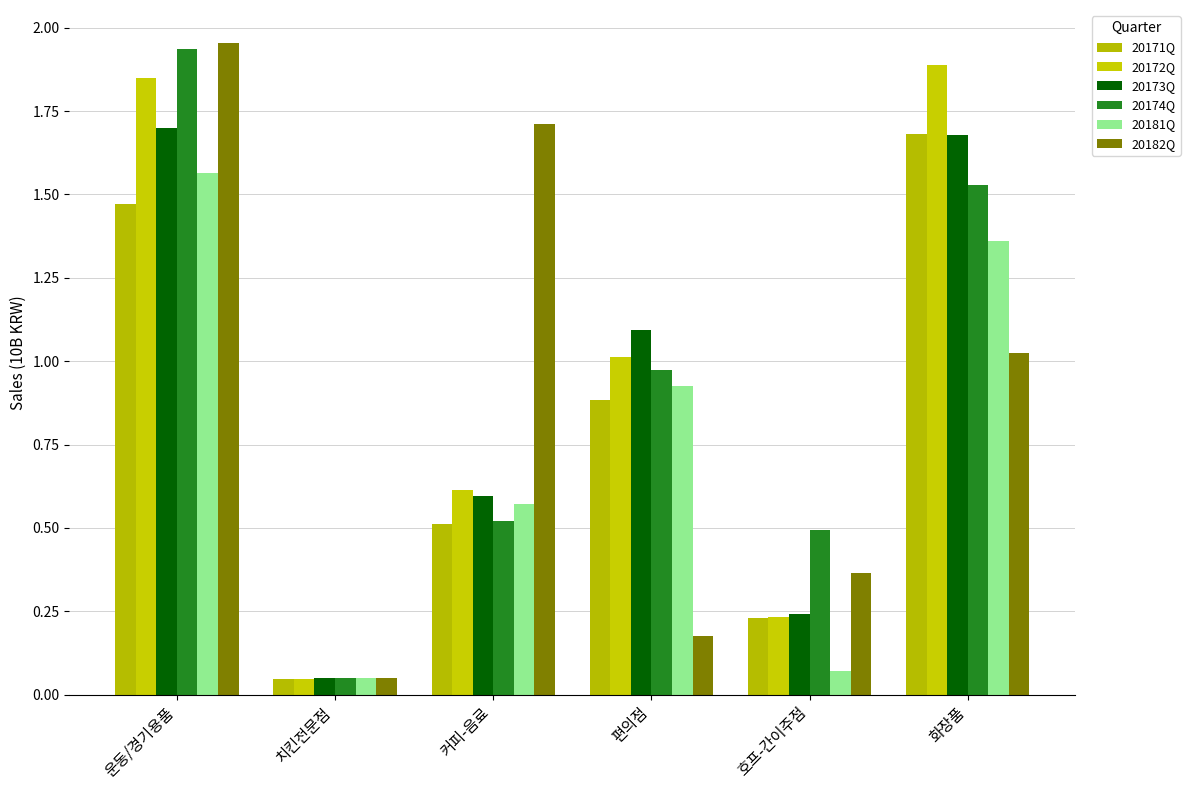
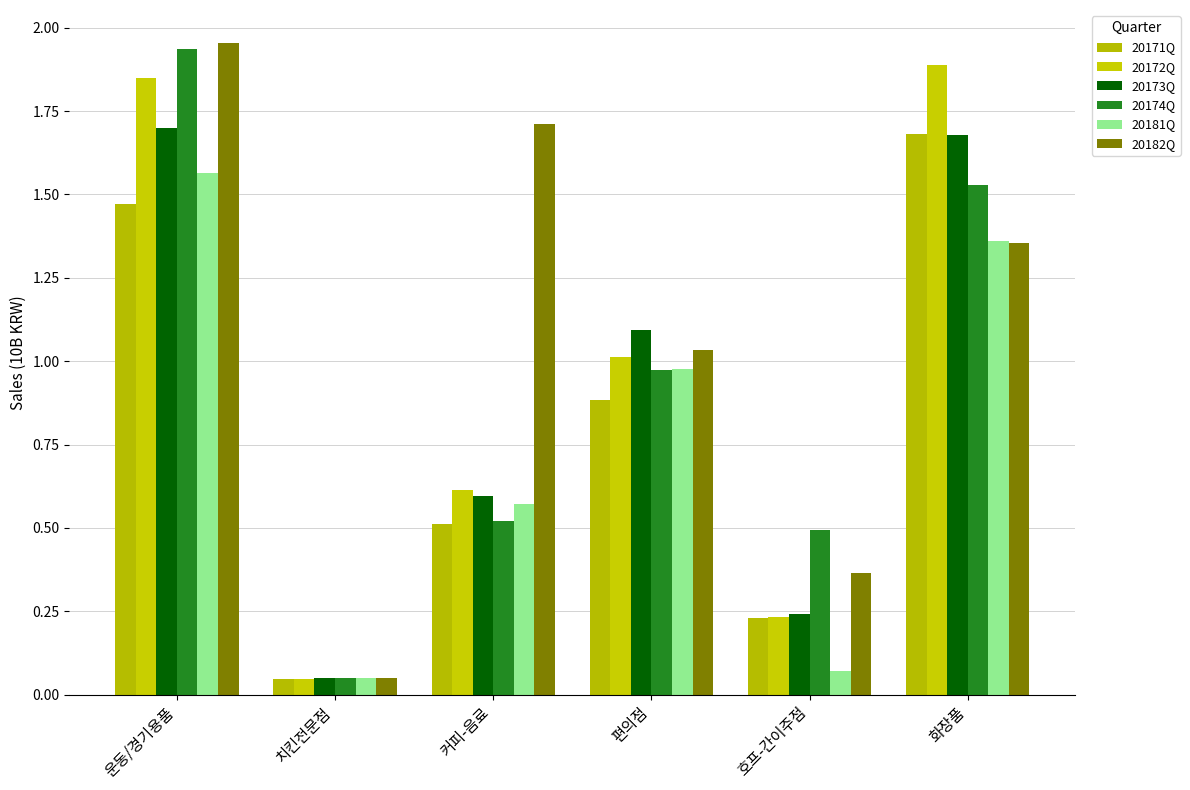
20181Q, 편의점: 0.93 -> 0.98
20182Q, 편의점: 0.18 -> 1.03
20182Q, 화장품: 1.03 -> 1.35
